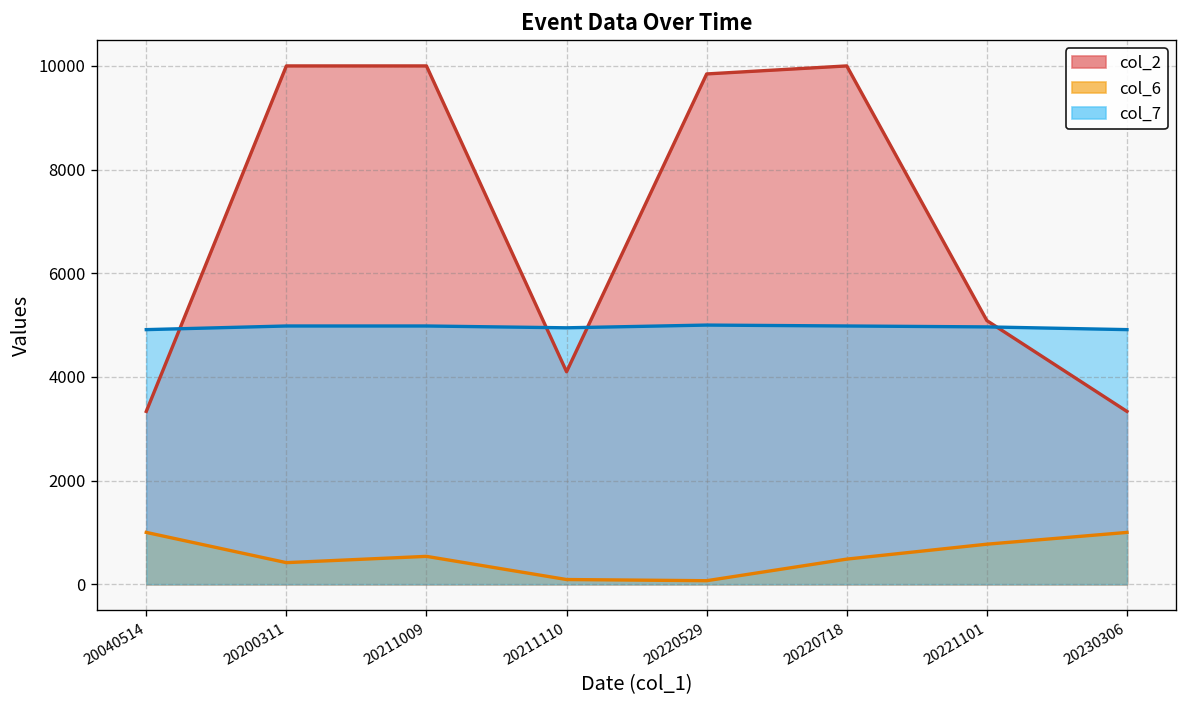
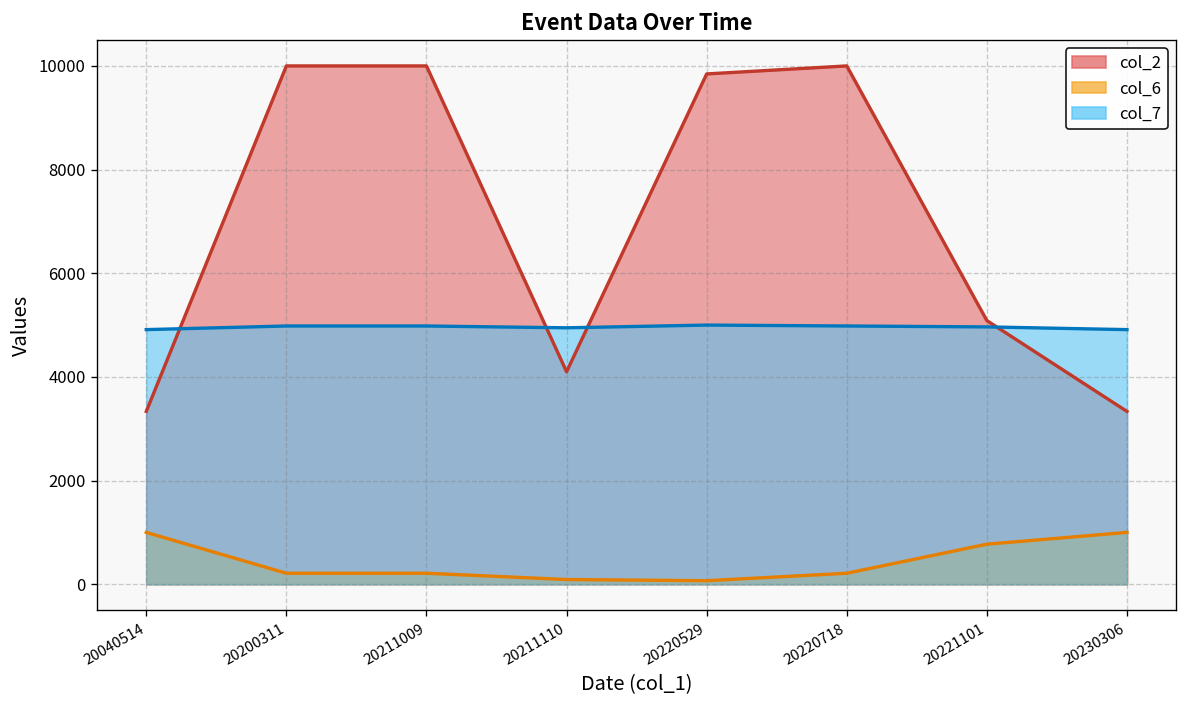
col_6, 20200311: 400 -> 200
col_6, 20211009: 500 -> 200
col_6, 20220718: 500 -> 200
